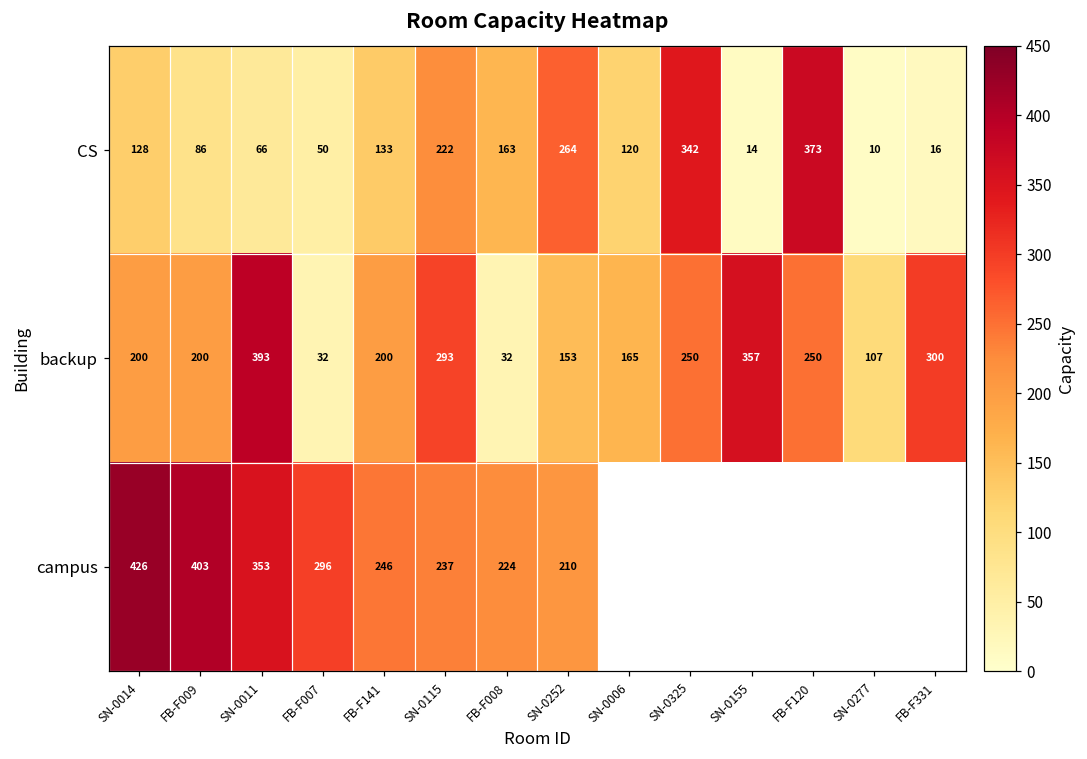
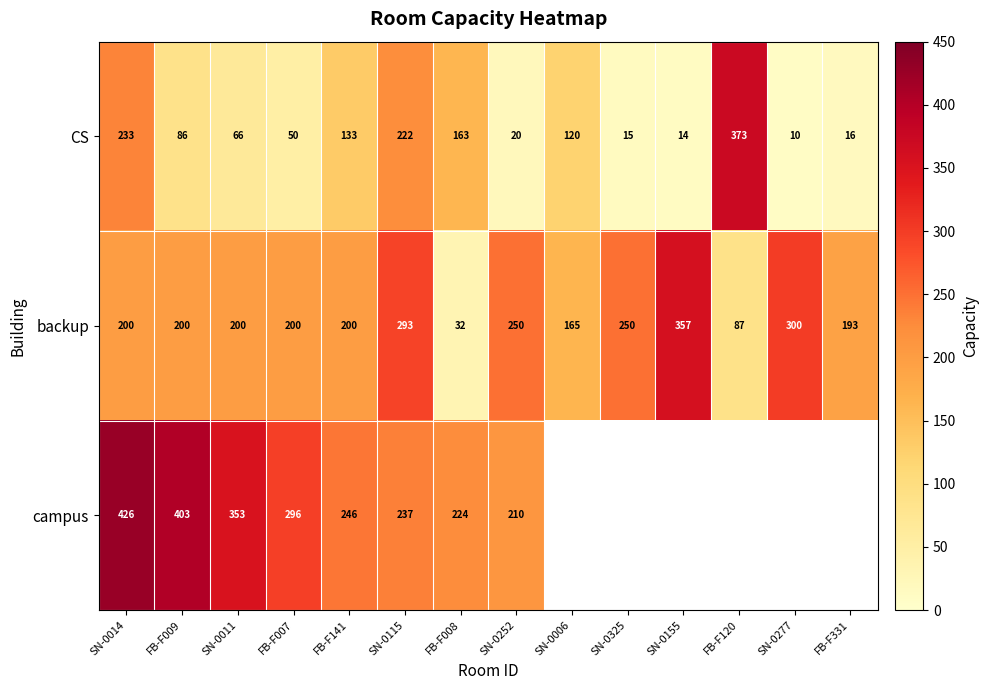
CS, SN-0014: 128 -> 233
CS, SN-0252: 264 -> 20
CS, SN-0325: 342 -> 15
backup, SN-0011: 393 -> 200
backup, FB-F007: 32 -> 200
backup, SN-0252: 153 -> 250
backup, FB-F120: 250 -> 87
backup, SN-0277: 107 -> 300
backup, FB-F331: 300 -> 193
